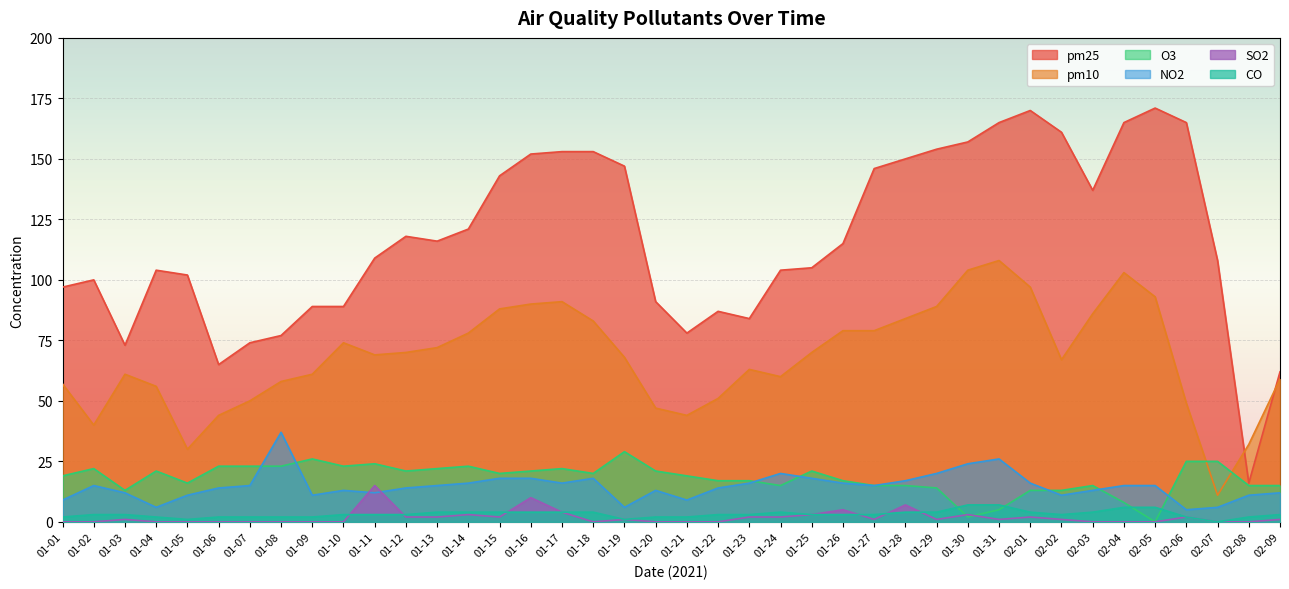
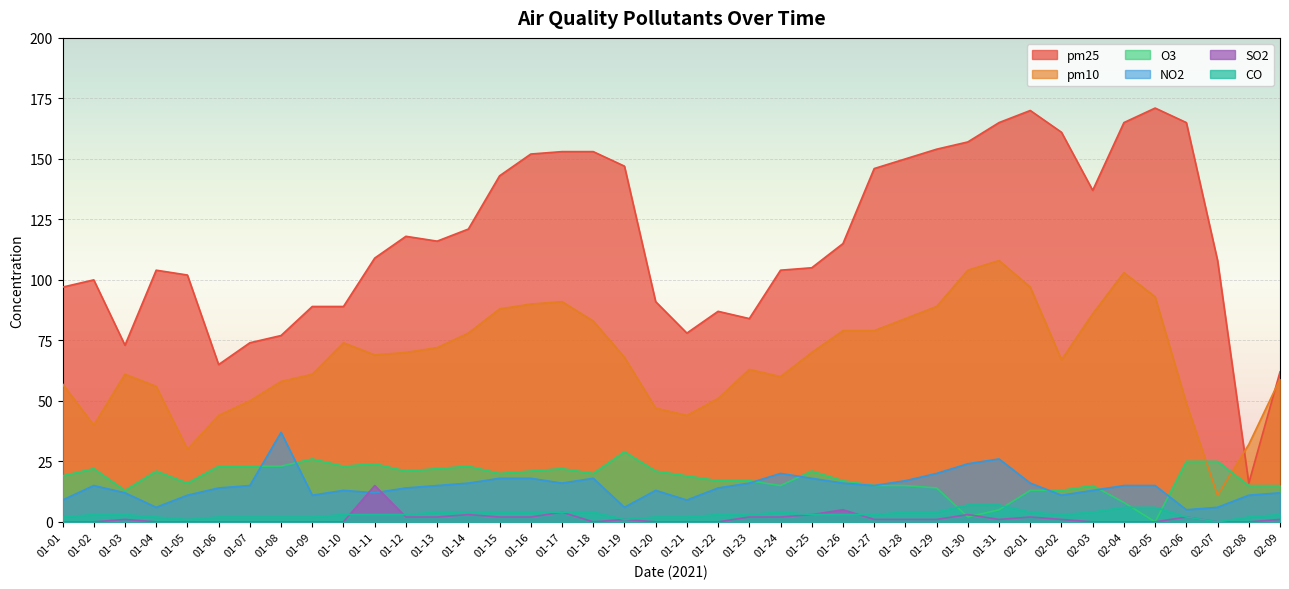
SO2, 01-16: 10 -> 2
SO2, 01-28: 7 -> 1
